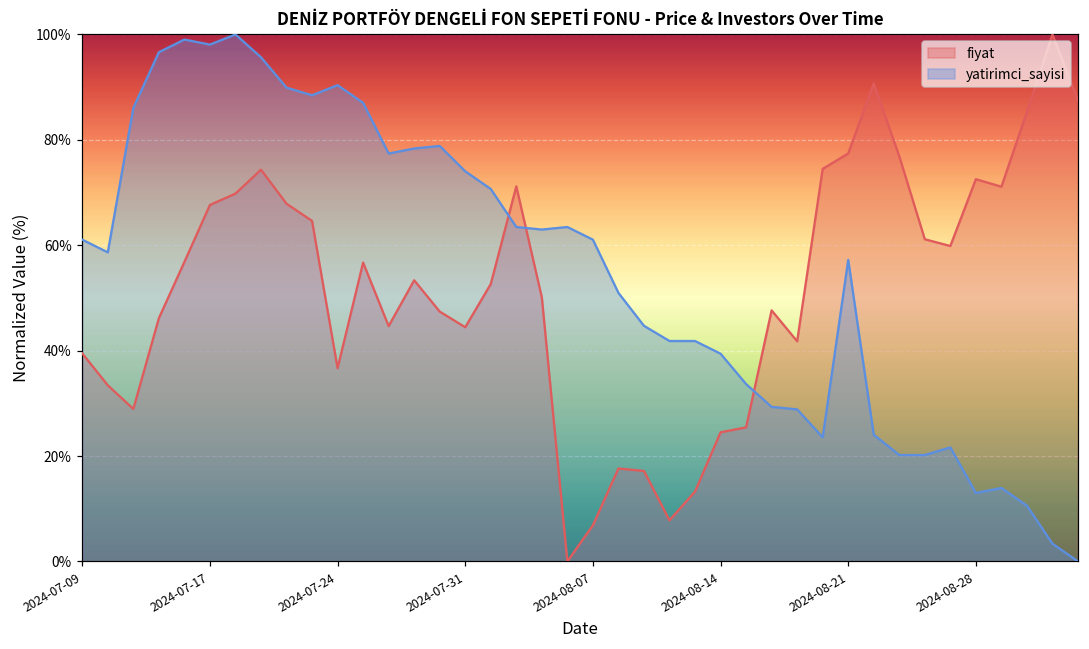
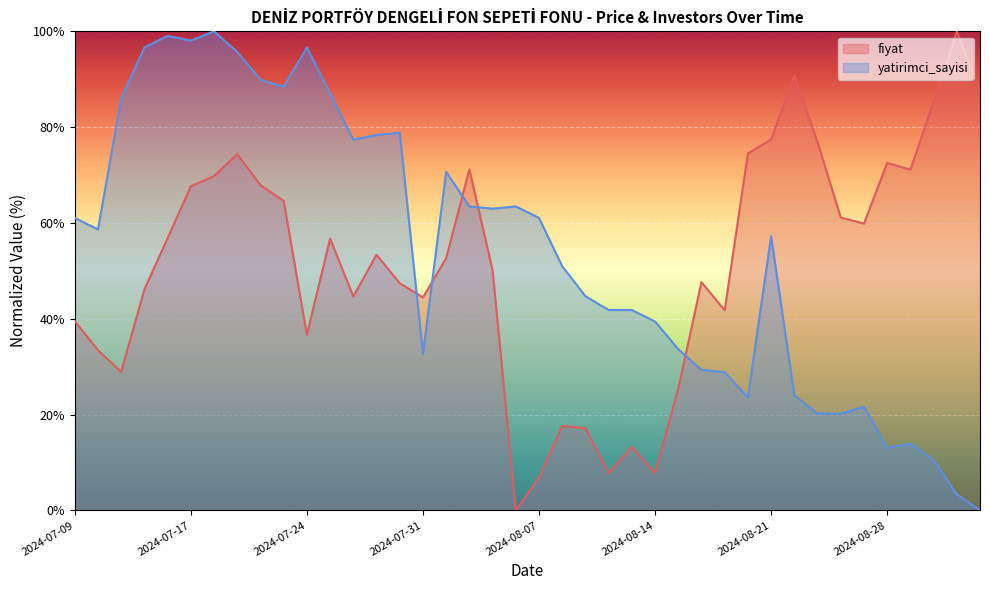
yatirimci_sayisi, 2024-07-24: 90% -> 97%
yatirimci_sayisi, 2024-07-31: 74% -> 33%
fiyat, 2024-08-14: 25% -> 8%
